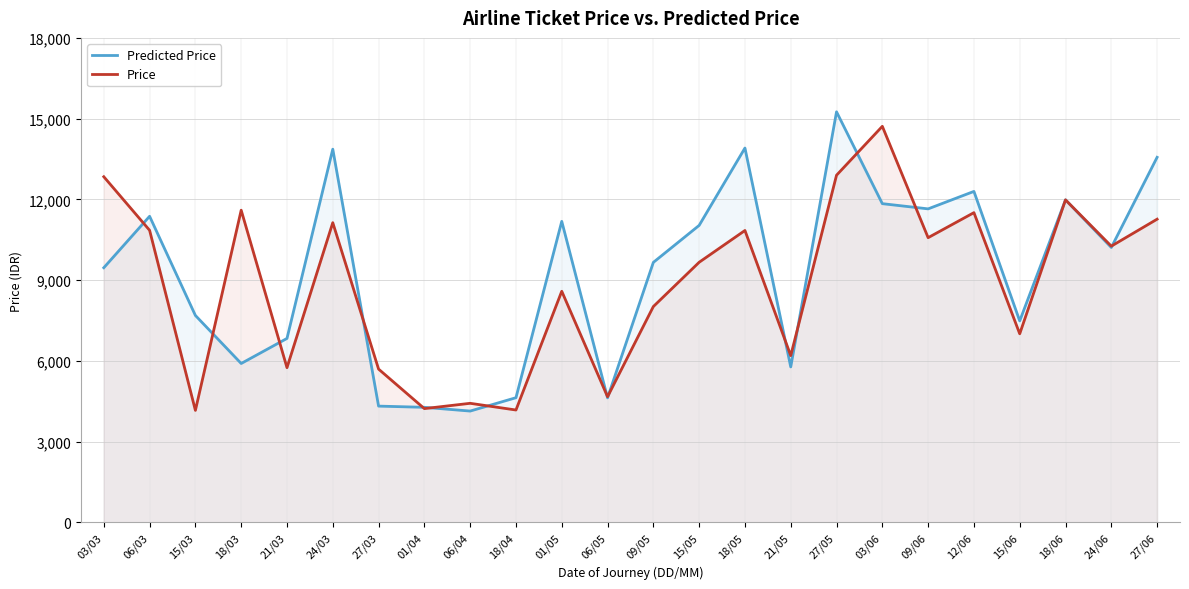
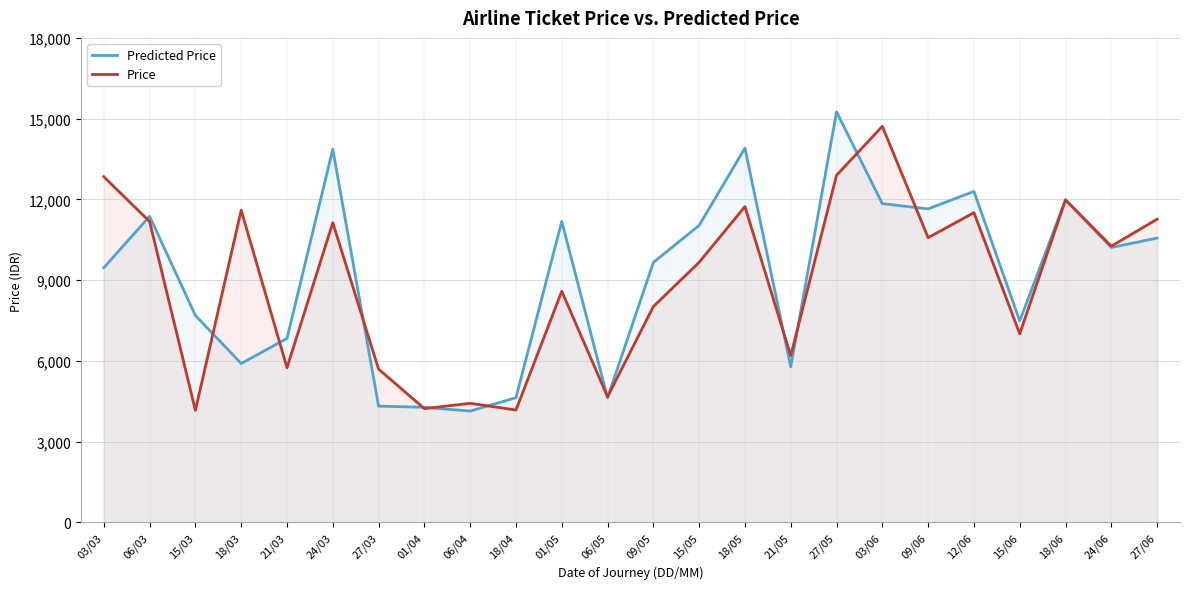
Price, 06/03: 10,900 -> 11,200
Price, 18/05: 10,800 -> 11,700
Predicted Price, 27/06: 13,600 -> 10,600
